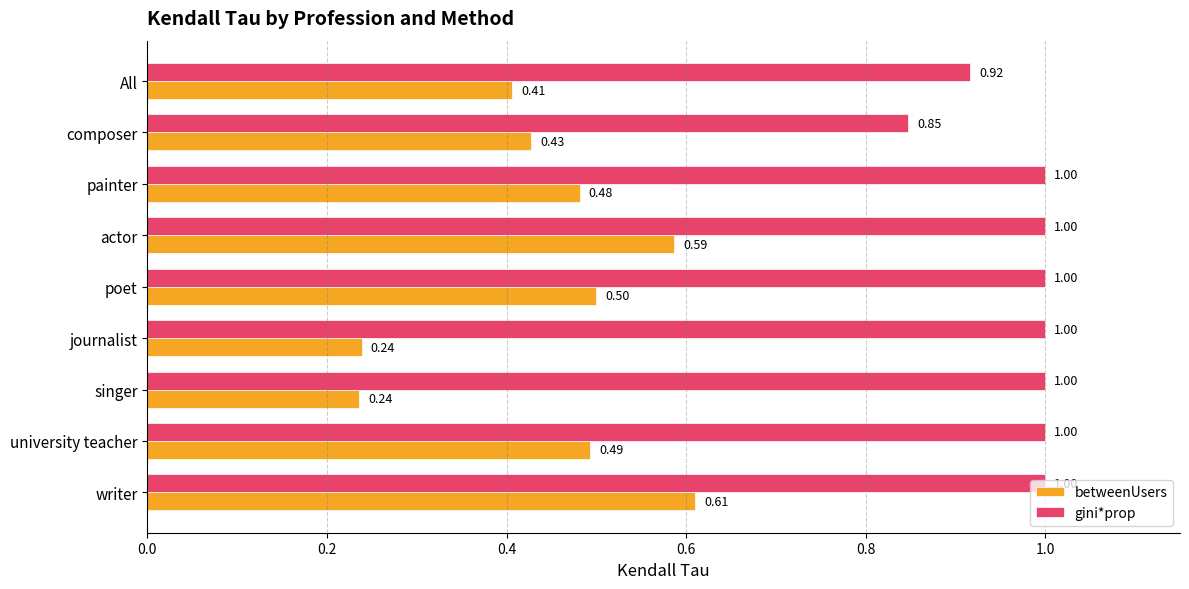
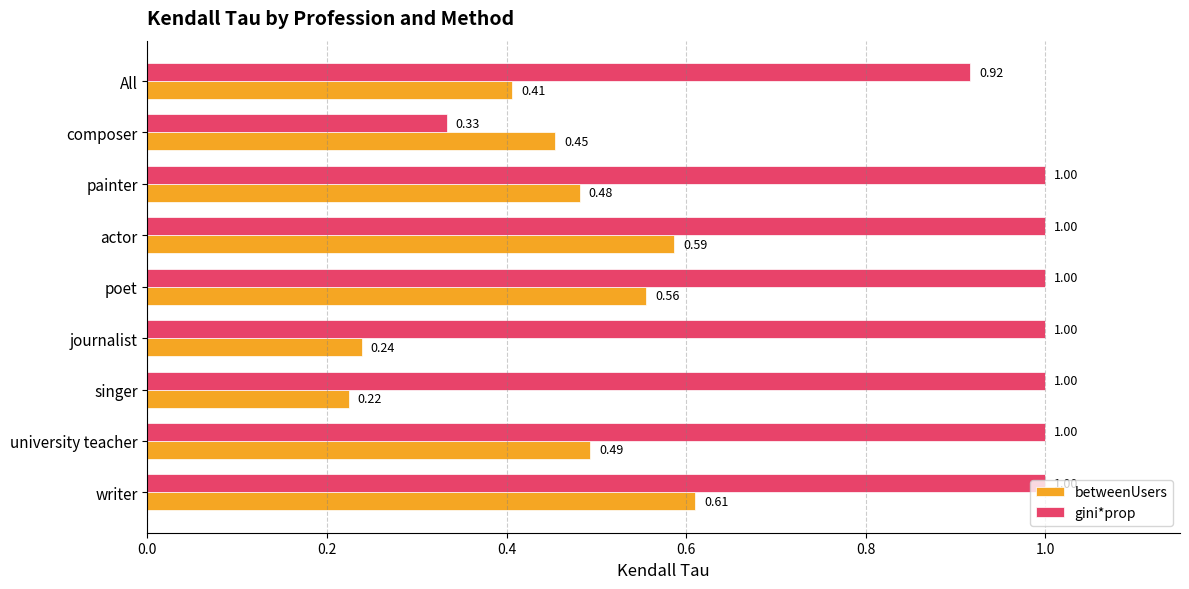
gini*prop, composer: 0.85 -> 0.33
betweenUsers, composer: 0.43 -> 0.45
betweenUsers, poet: 0.50 -> 0.56
betweenUsers, singer: 0.24 -> 0.22
